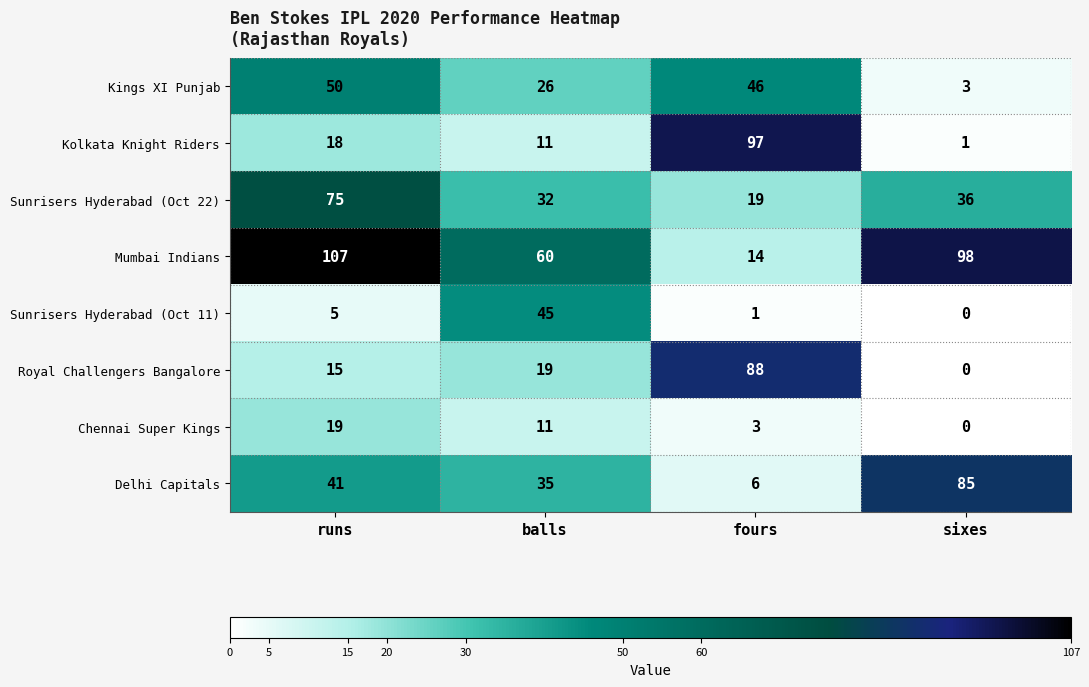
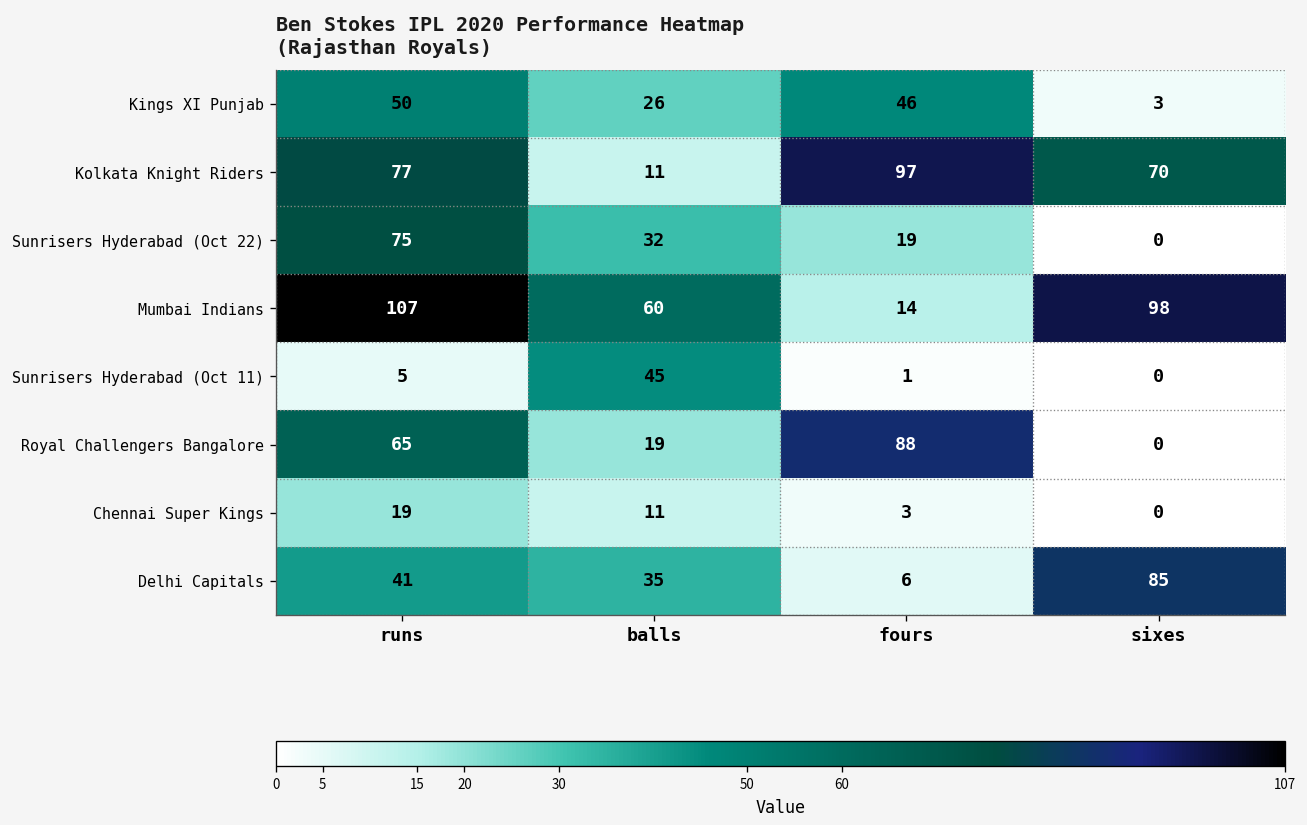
Kolkata Knight Riders, runs: 18 -> 77
Kolkata Knight Riders, sixes: 1 -> 70
Sunrisers Hyderabad (Oct 22), sixes: 36 -> 0
Royal Challengers Bangalore, runs: 15 -> 65
